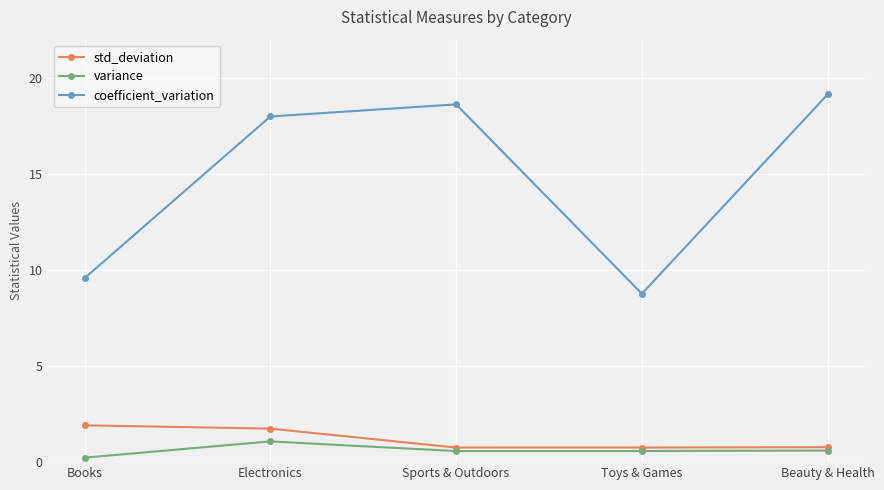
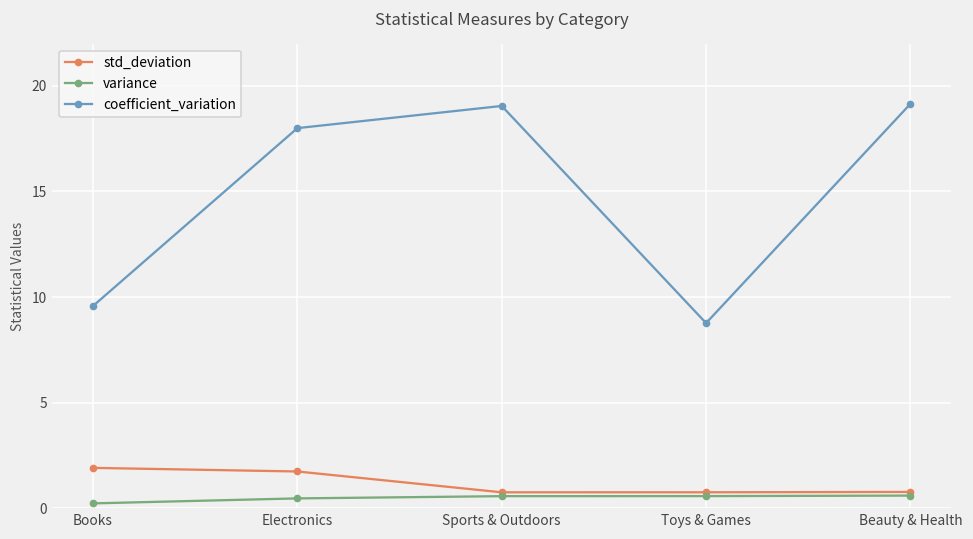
variance, Electronics: 1.1 -> 0.5
coefficient_variation, Sports & Outdoors: 18.6 -> 19.1
